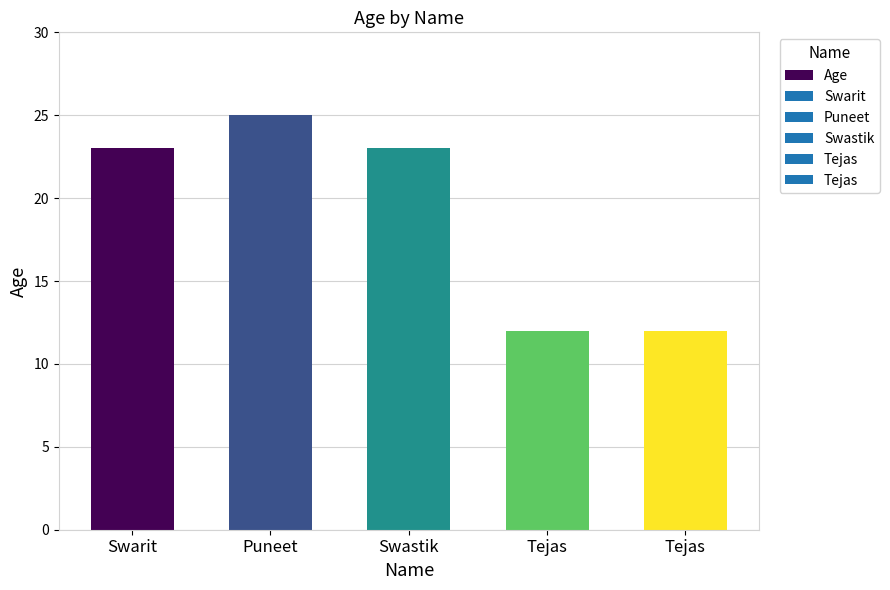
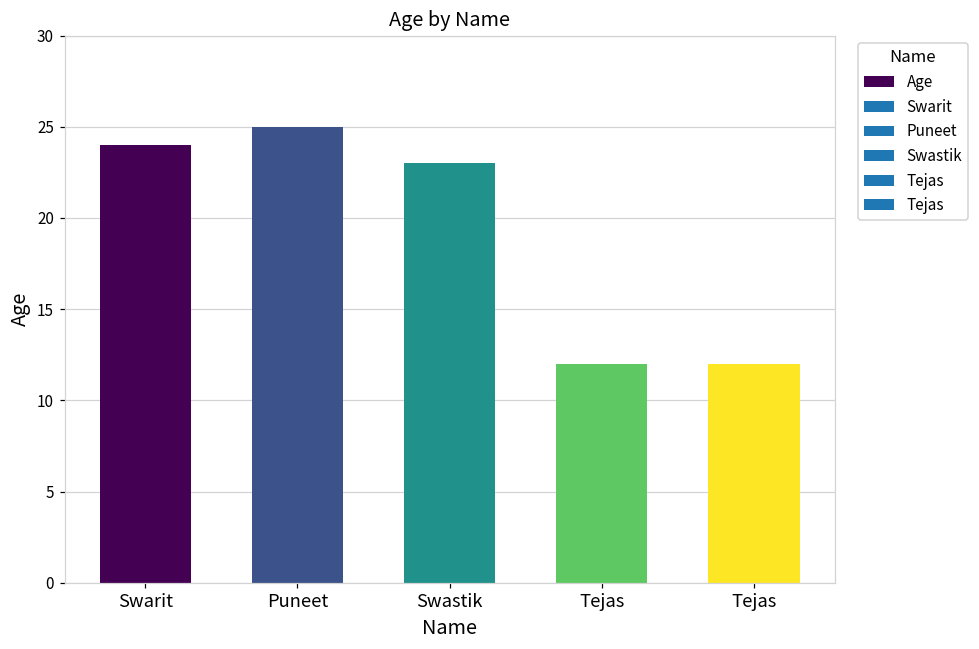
Swarit: 23 -> 24
